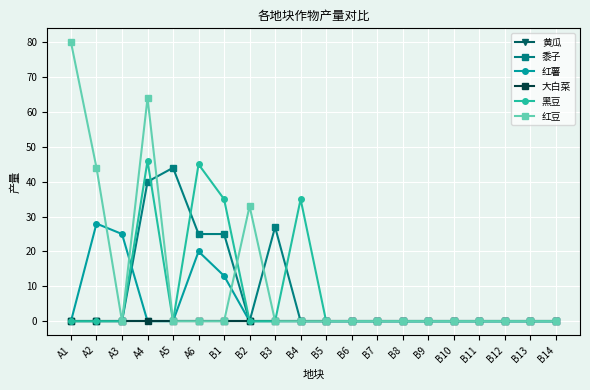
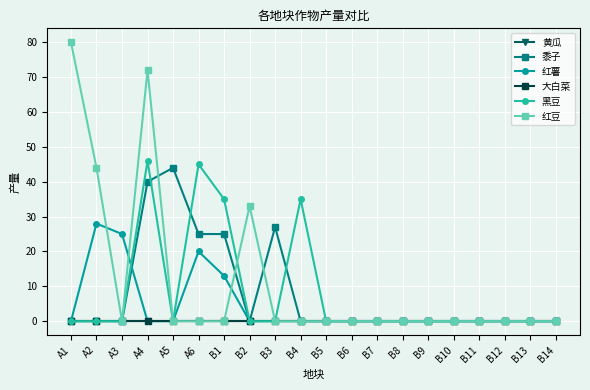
红豆, A4: 64 -> 72
